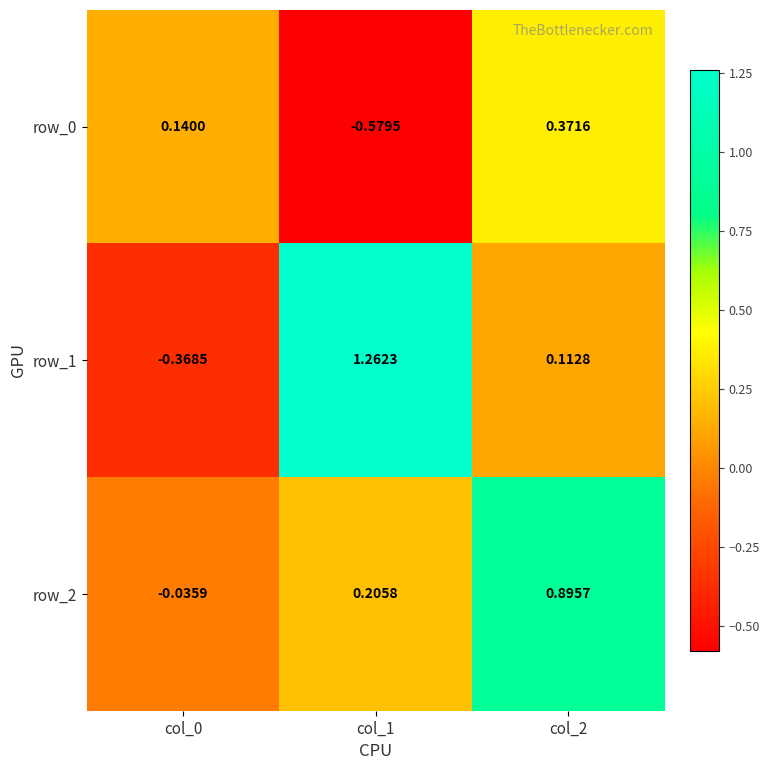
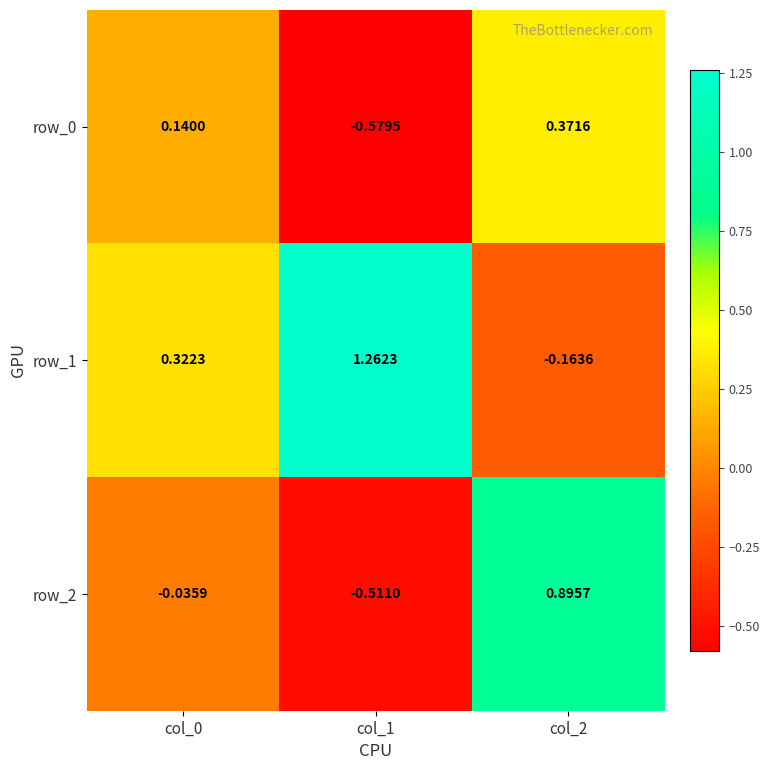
row_1, col_0: -0.3685 -> 0.3223
row_1, col_2: 0.1128 -> -0.1636
row_2, col_1: 0.2058 -> -0.5110
